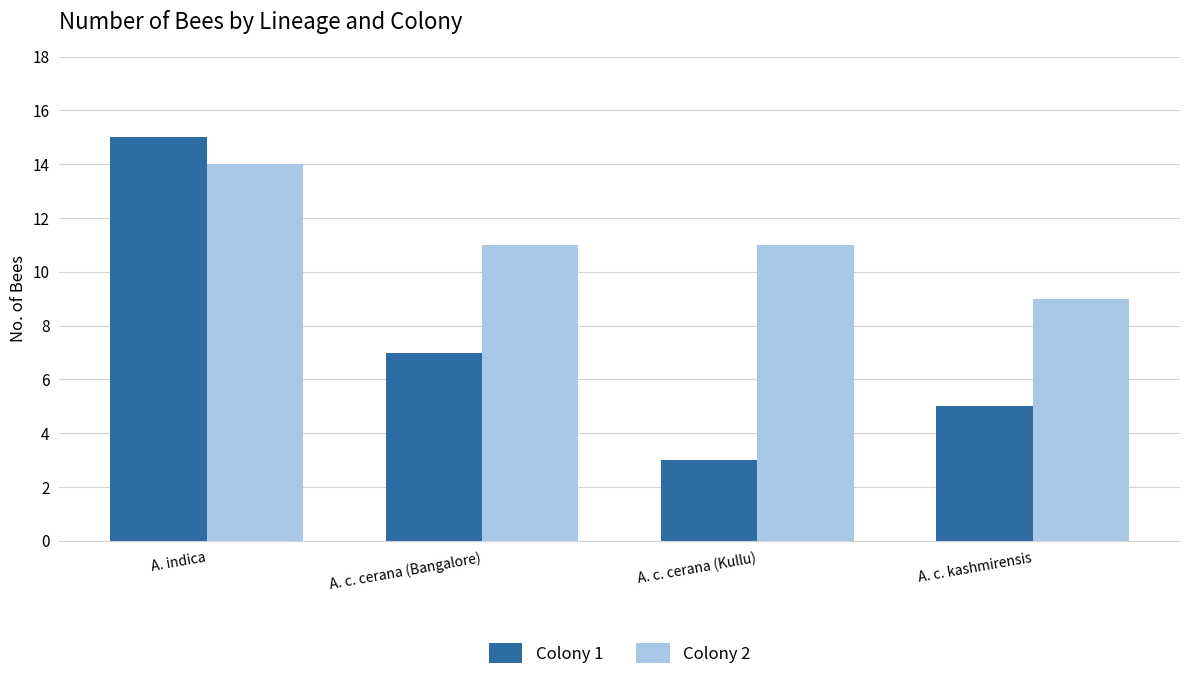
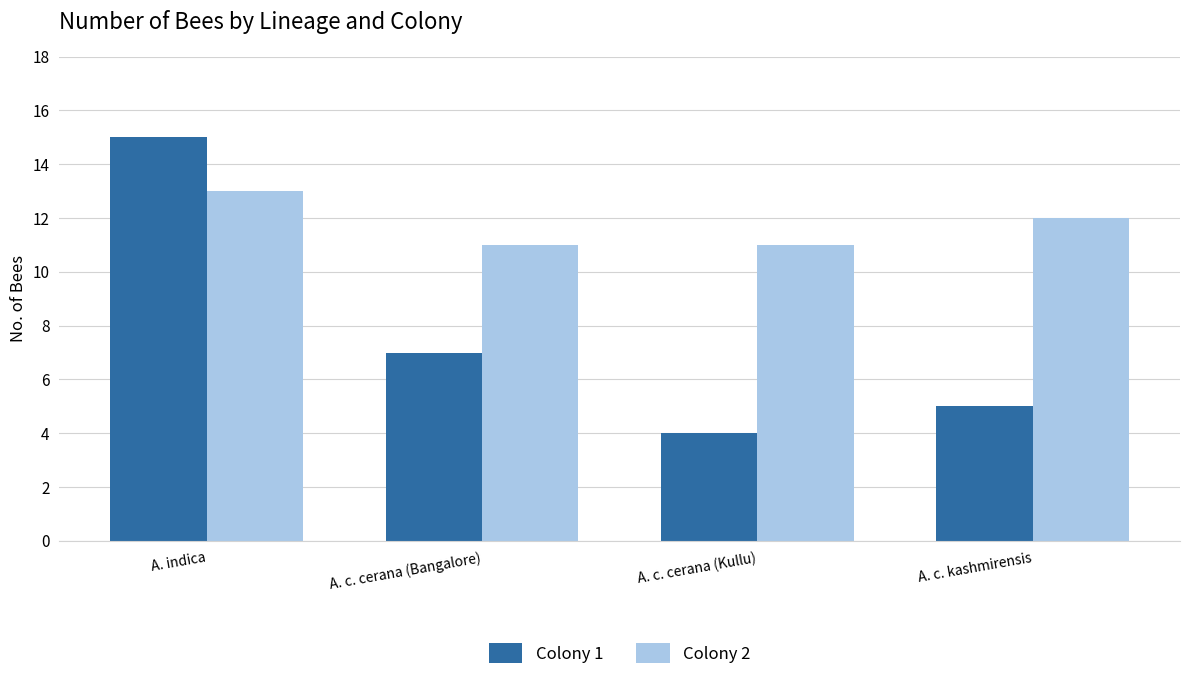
Colony 2, A. indica: 14 -> 13
Colony 1, A. c. cerana (Kullu): 3 -> 4
Colony 2, A. c. kashmirensis: 9 -> 12
